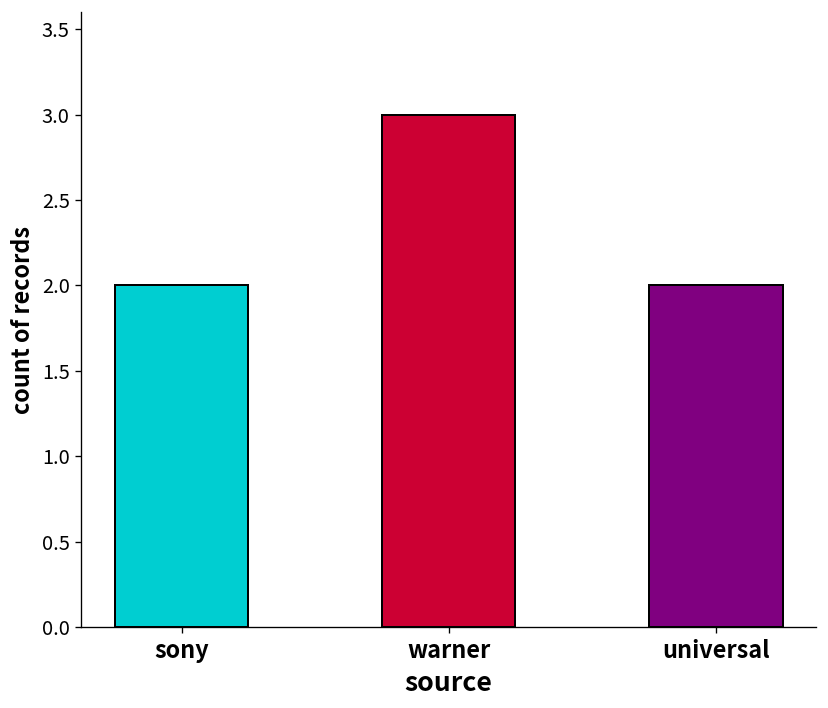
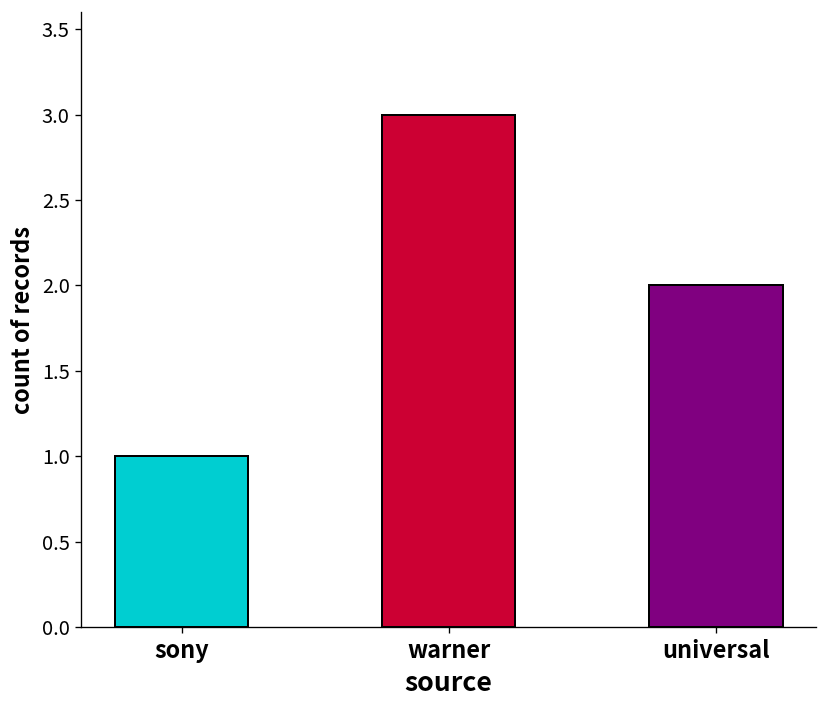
sony: 2 -> 1
